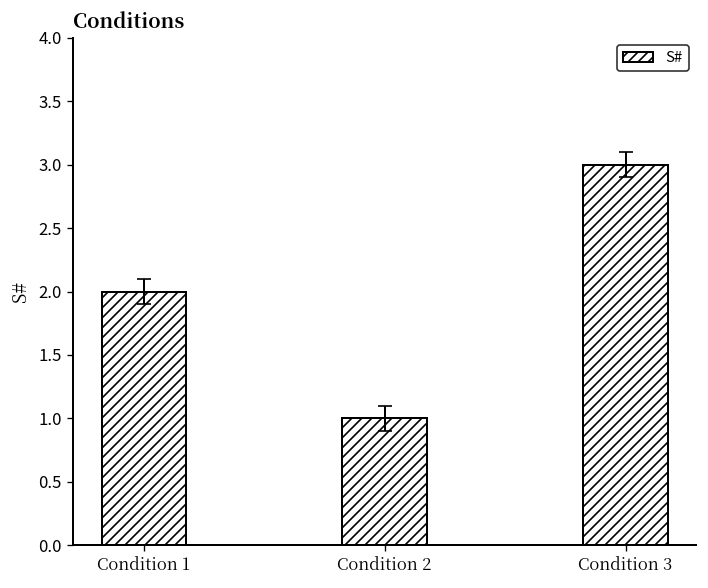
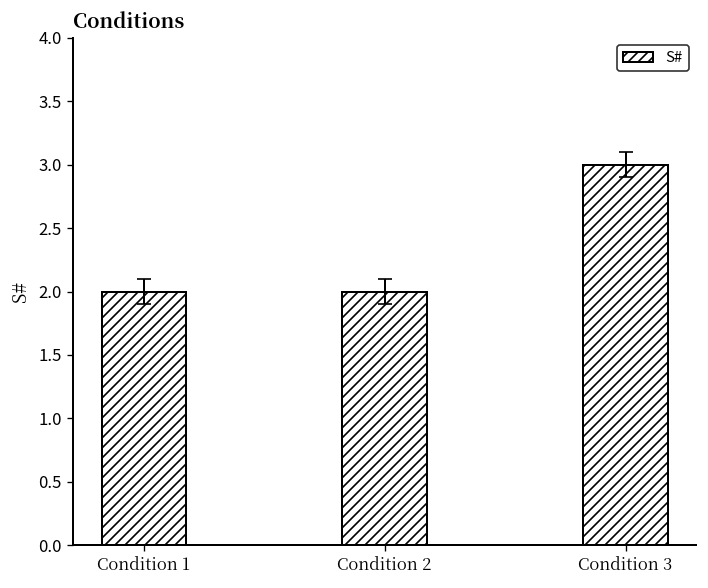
S#, Condition 2: 1 -> 2
